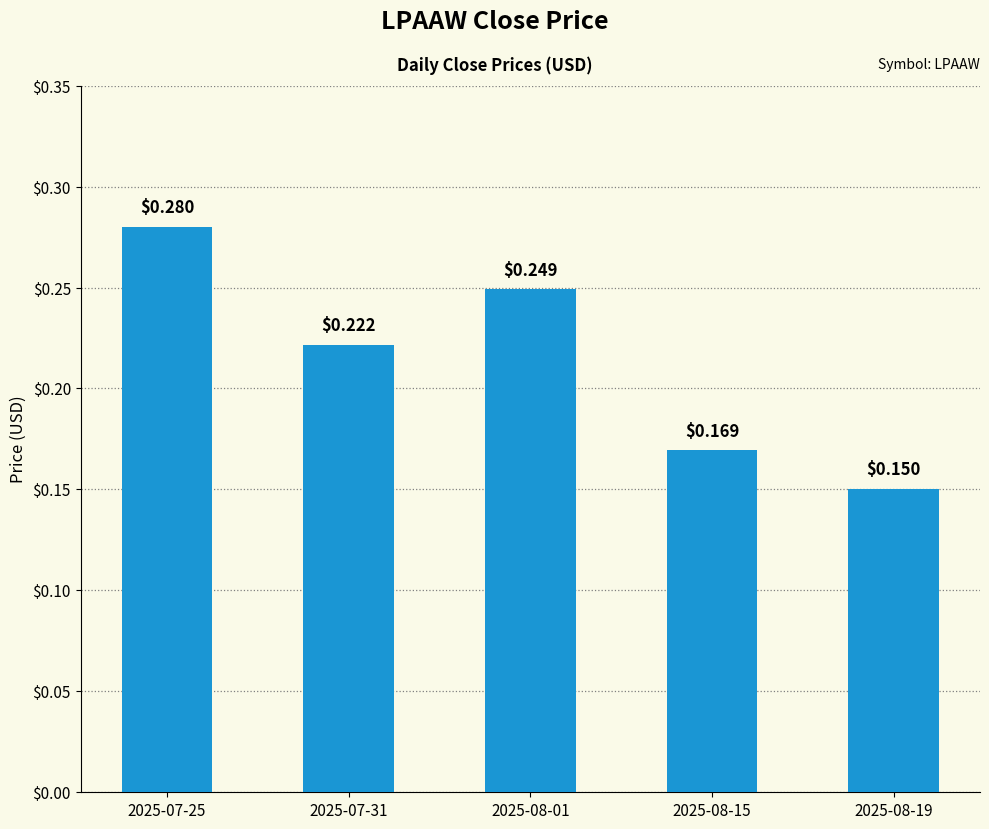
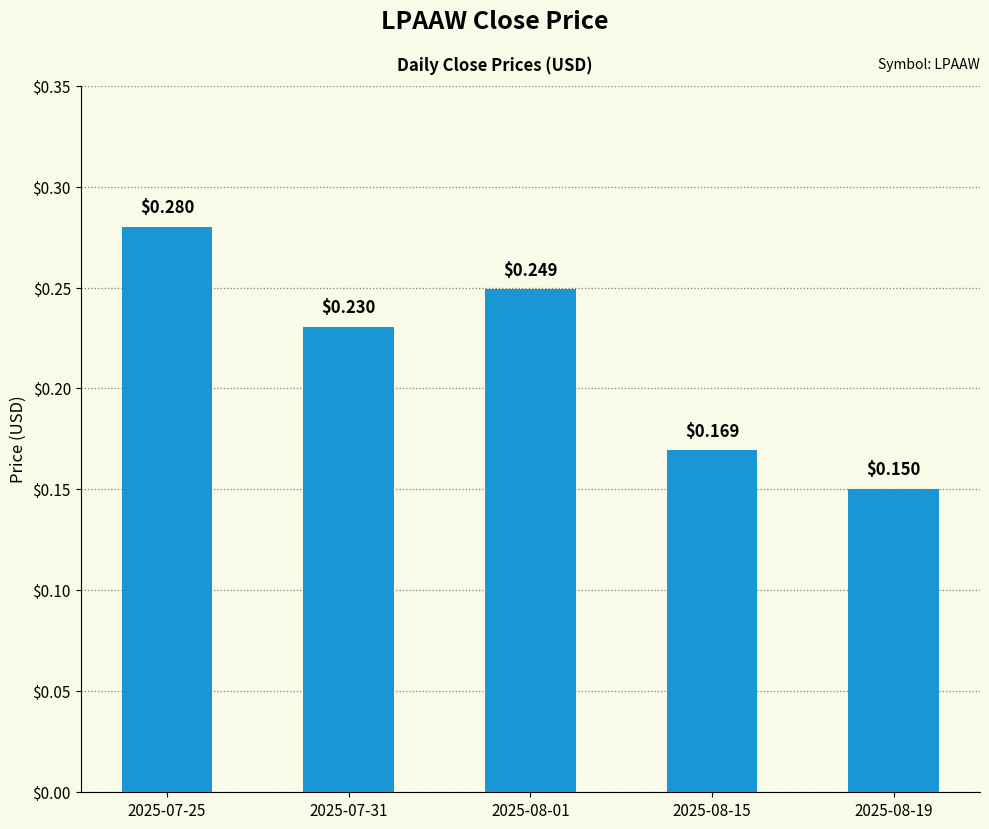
2025-07-31: $0.222 -> $0.230
